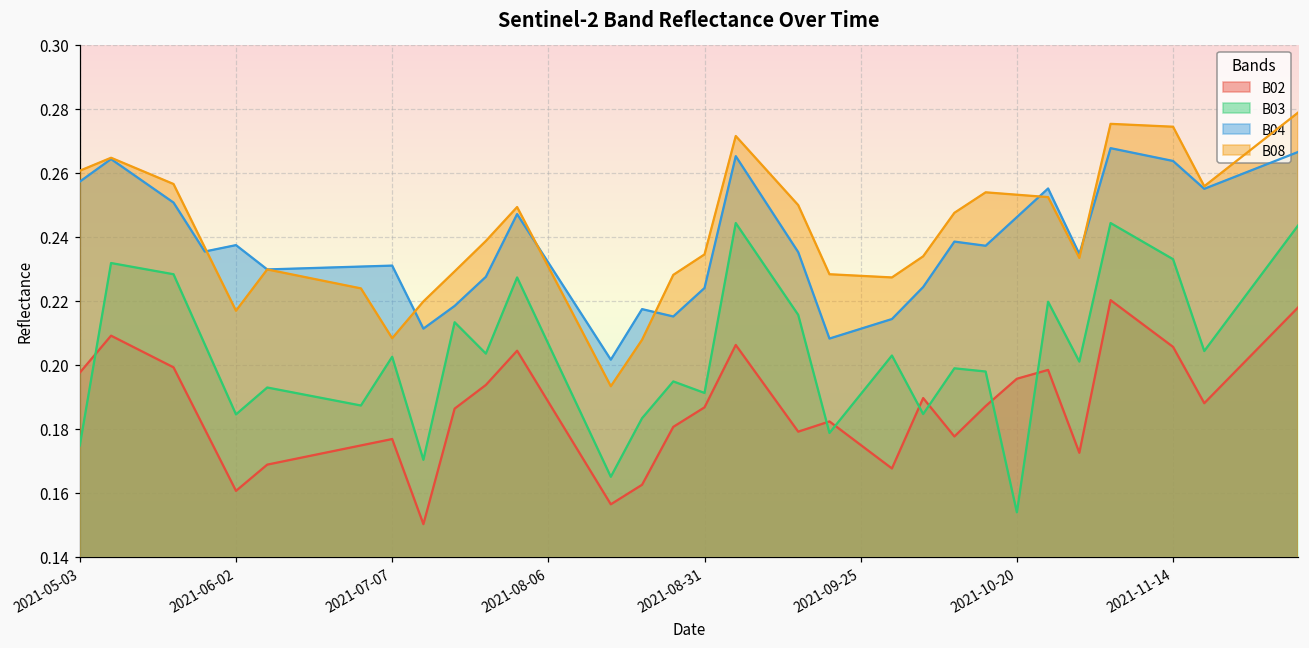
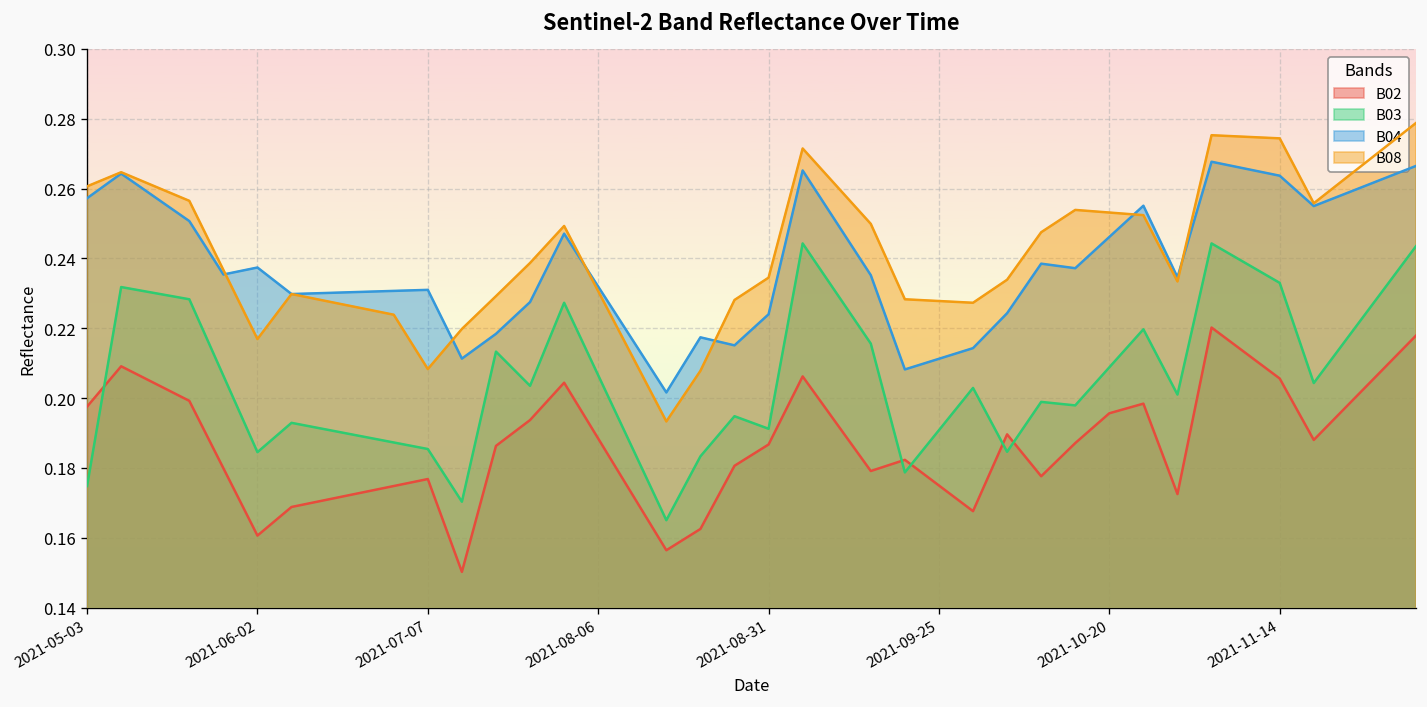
B03, 2021-07-07: 0.203 -> 0.185
B03, 2021-10-20: 0.154 -> 0.209
